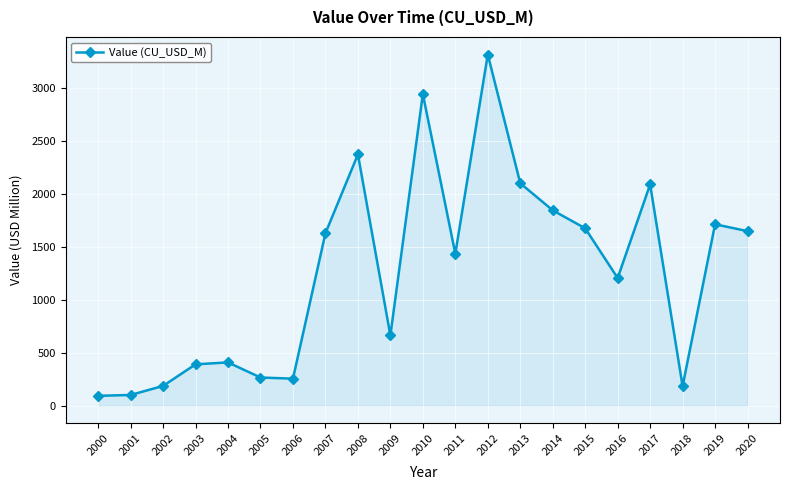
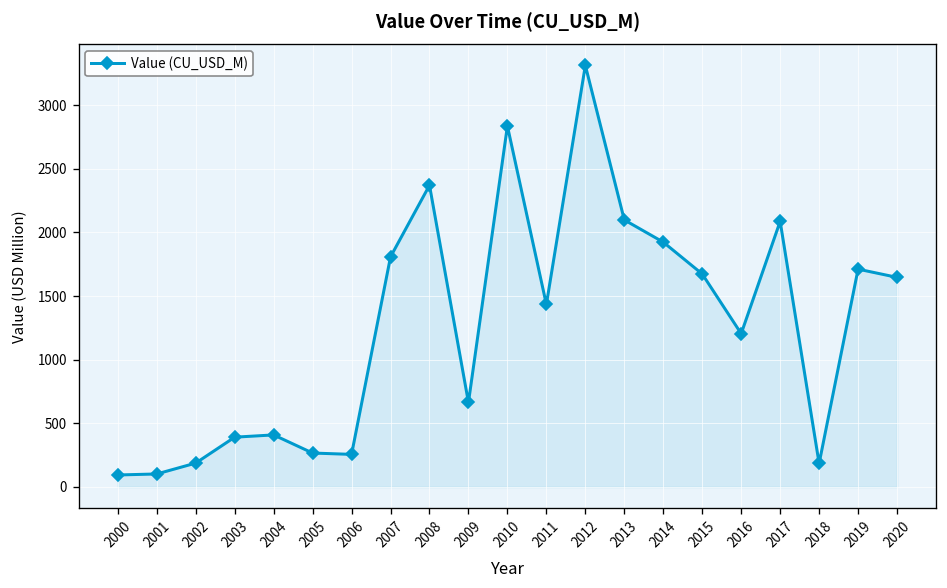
2007: 1630 -> 1810
2010: 2940 -> 2840
2014: 1840 -> 1920
